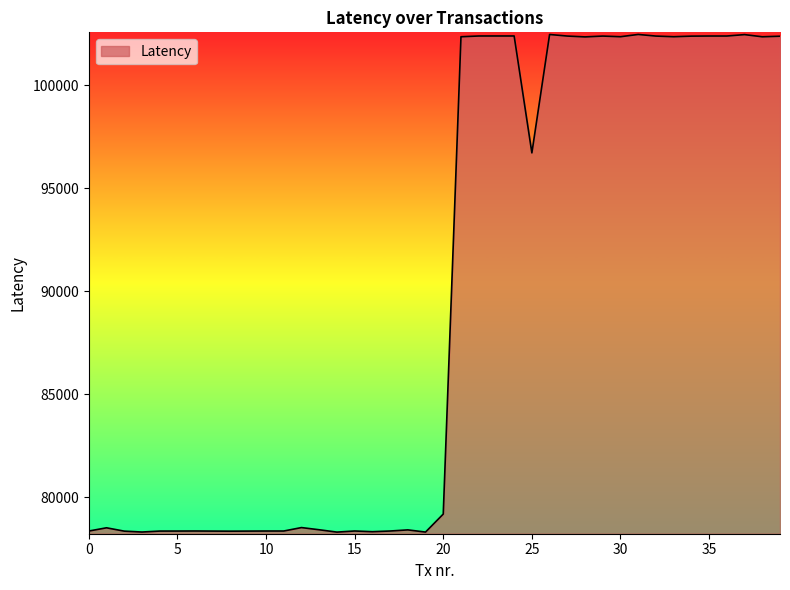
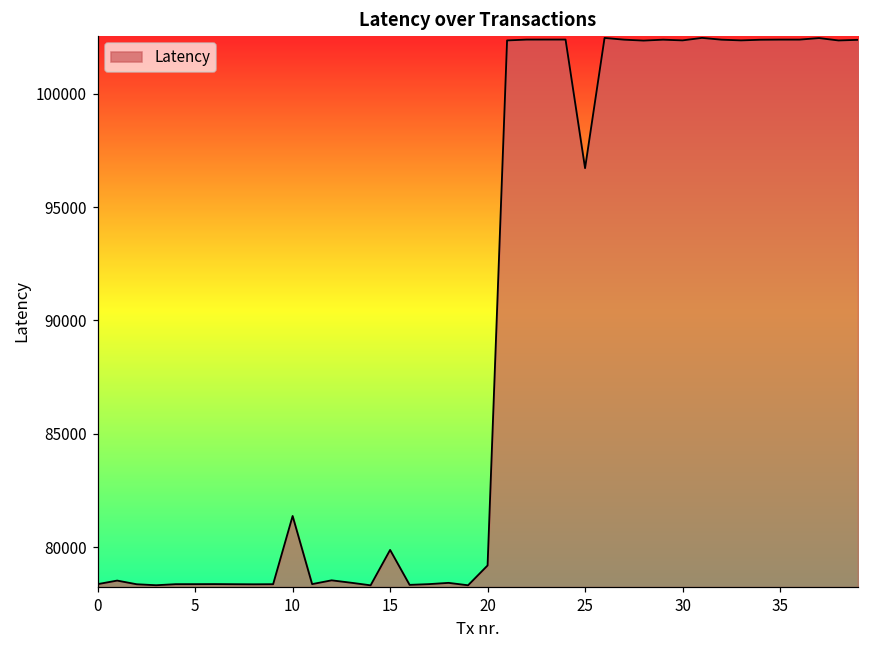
10: 78400 -> 81400
15: 78400 -> 79900
